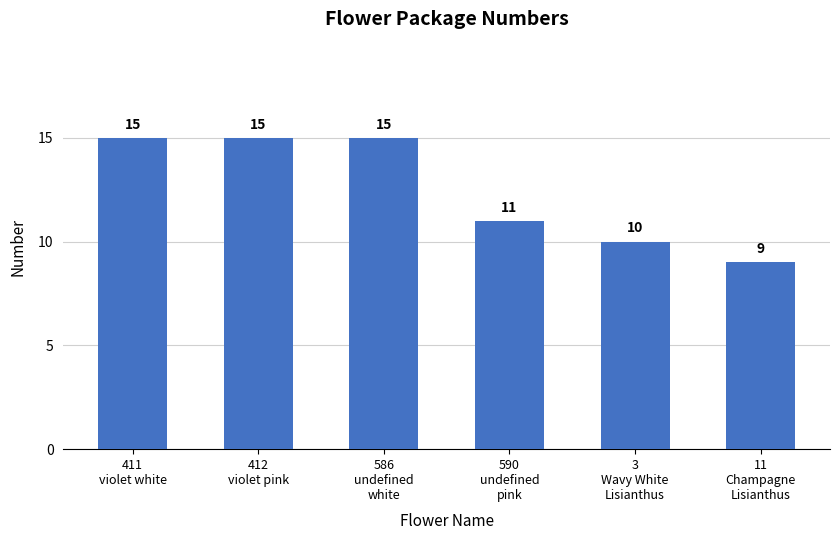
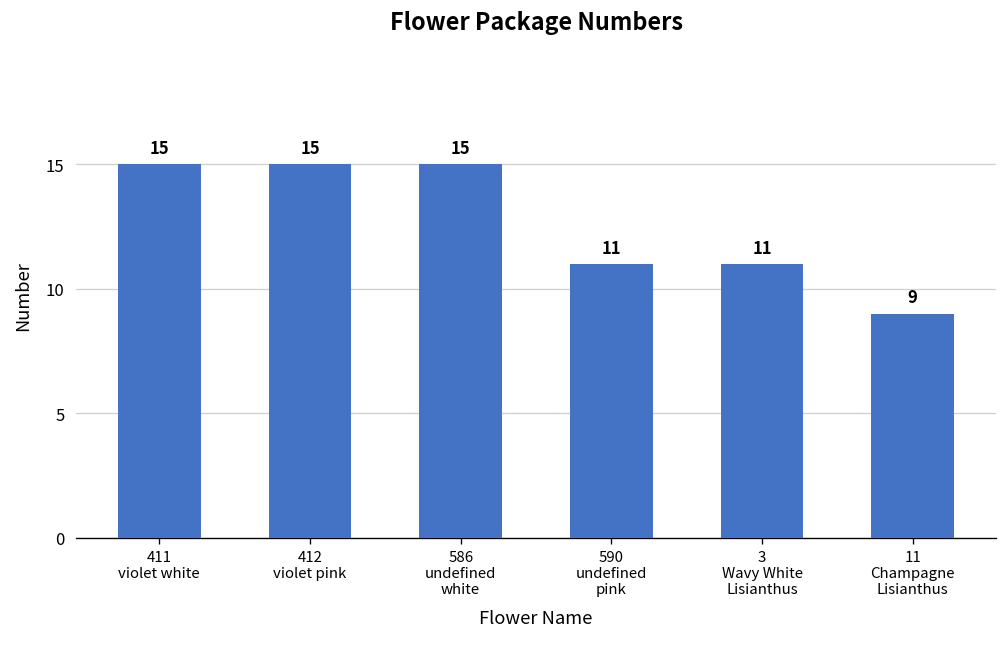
3 Wavy White Lisianthus: 10 -> 11
